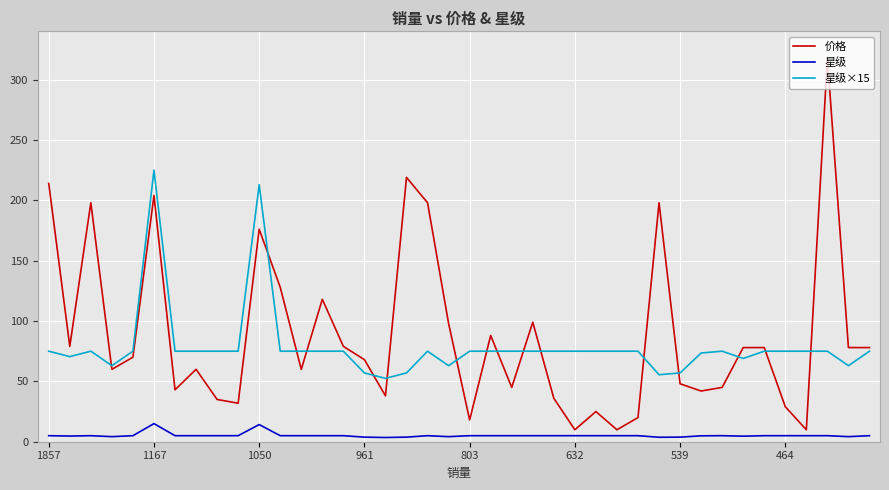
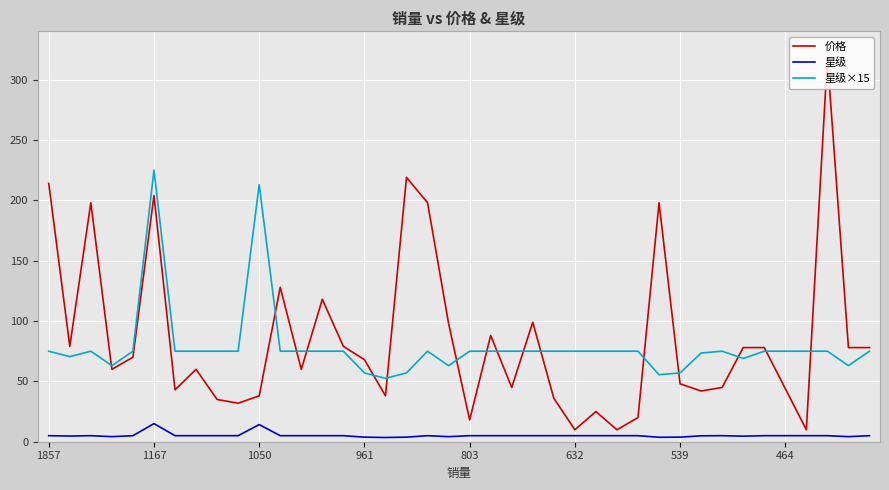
价格, 1050: 176 -> 38
价格, 464: 29 -> 44
